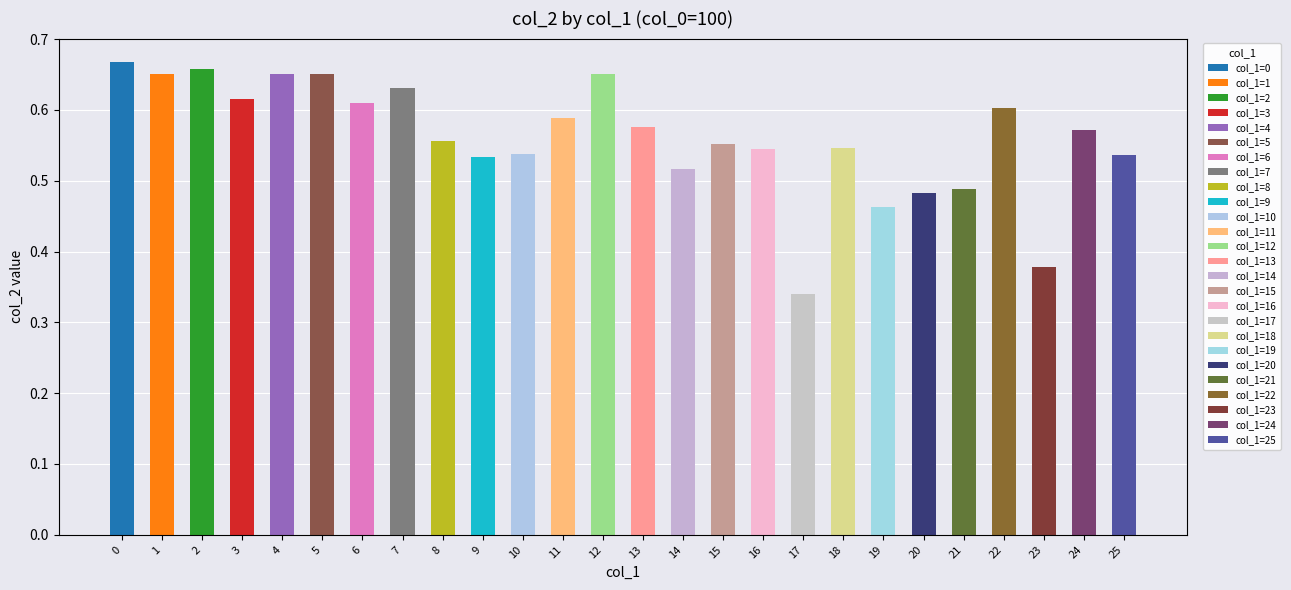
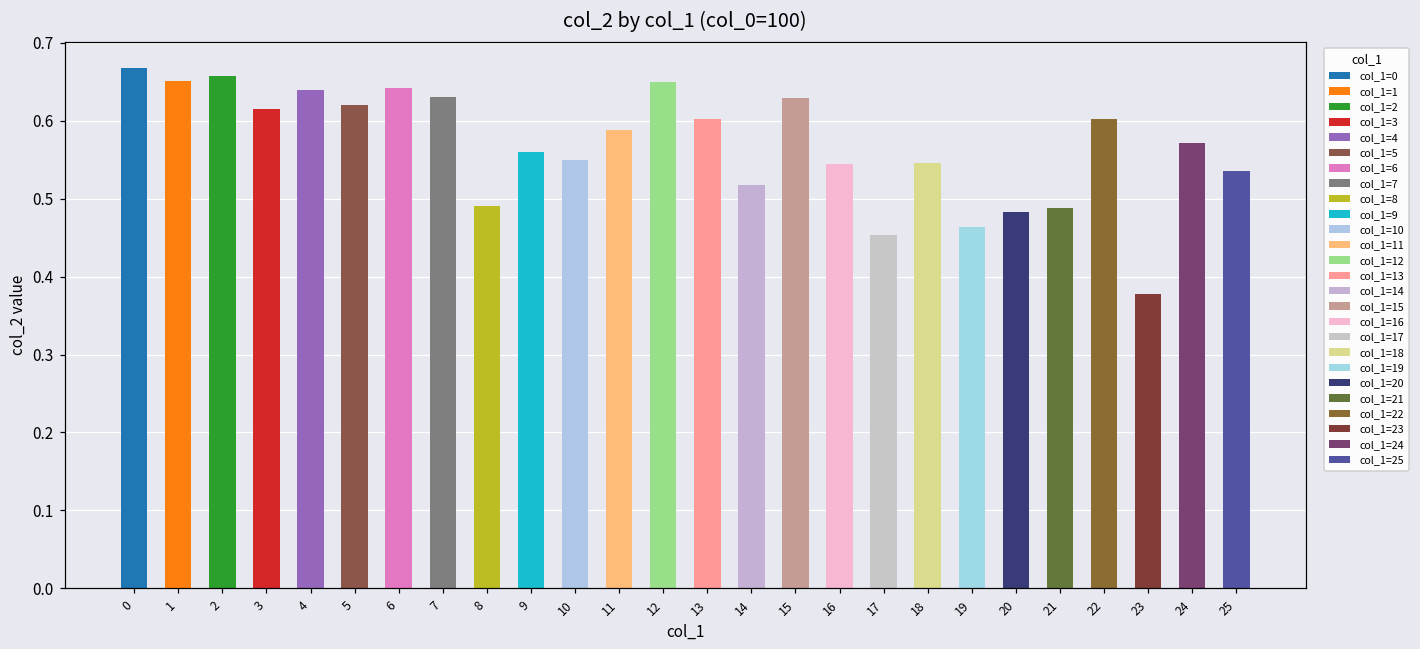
4: 0.65 -> 0.64
5: 0.65 -> 0.62
6: 0.61 -> 0.64
8: 0.56 -> 0.49
9: 0.53 -> 0.56
10: 0.54 -> 0.55
13: 0.58 -> 0.60
15: 0.55 -> 0.63
17: 0.34 -> 0.45
